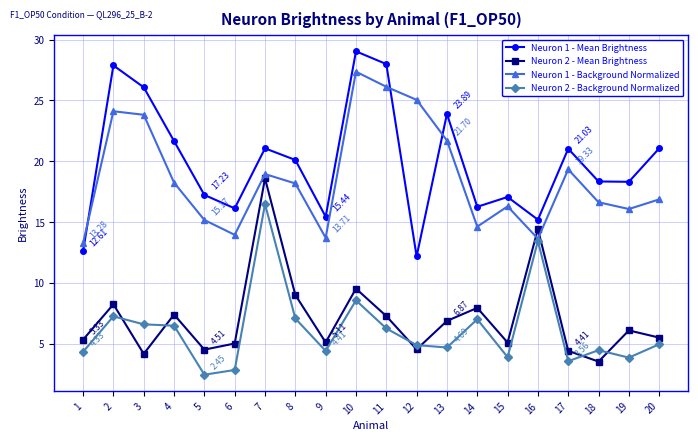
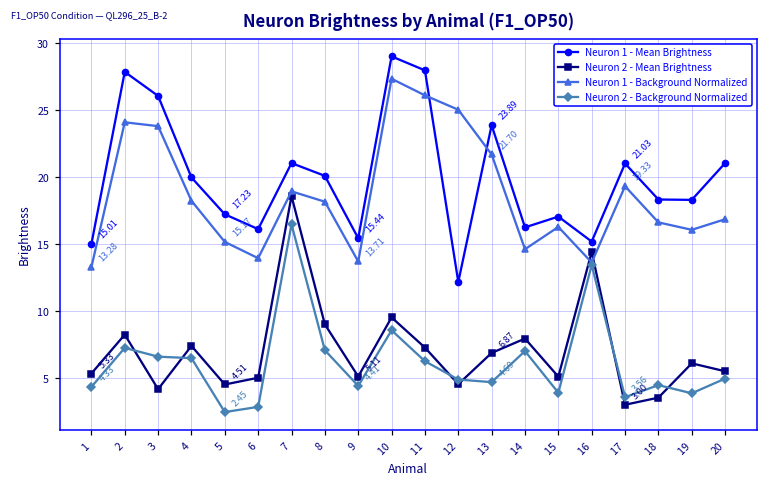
Neuron 1 - Mean Brightness, 1: 12.61 -> 15.01
Neuron 1 - Mean Brightness, 4: 21.7 -> 20.0
Neuron 2 - Mean Brightness, 17: 4.41 -> 3.00
